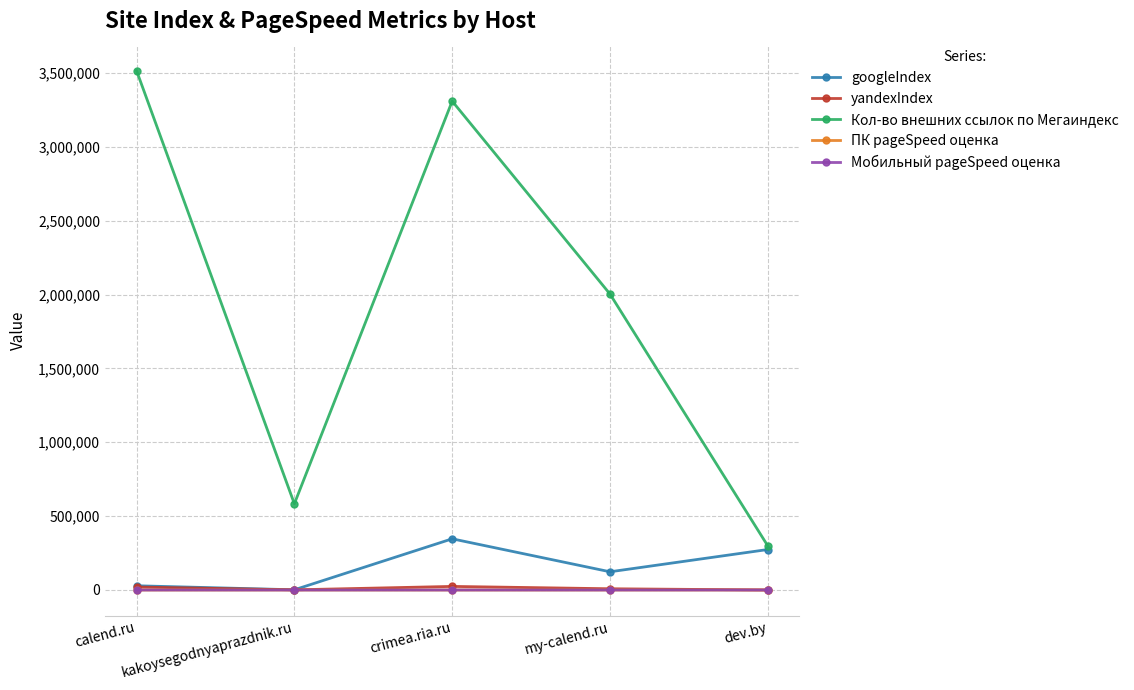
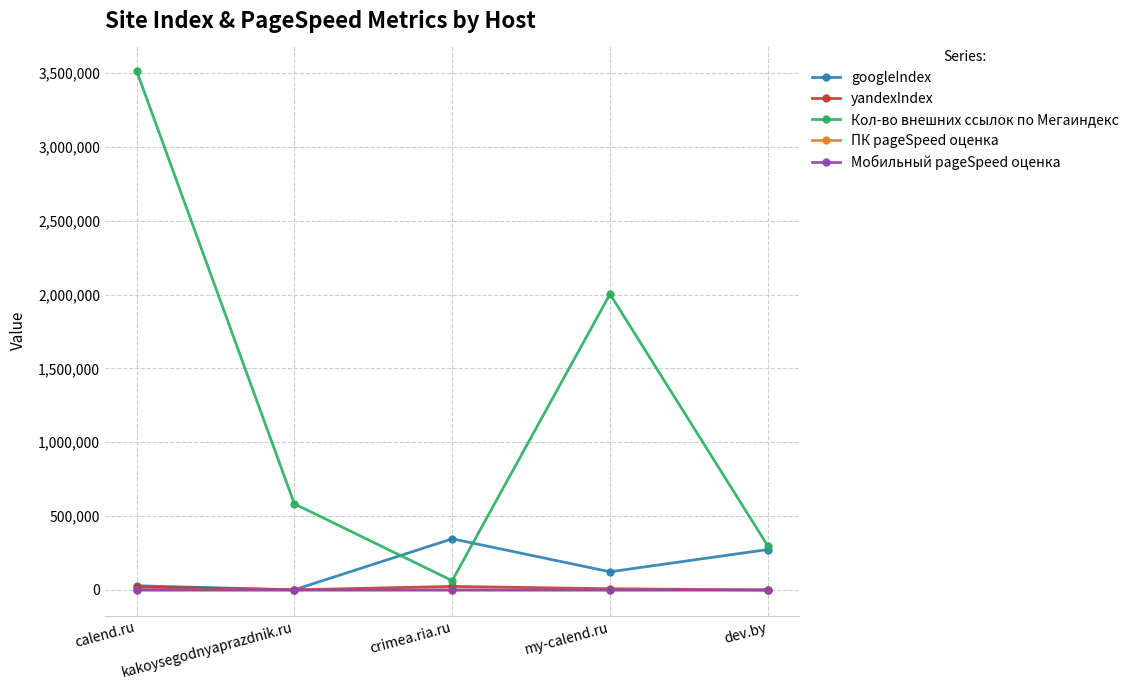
Кол-во внешних ссылок по Мегаиндекс, crimea.ria.ru: 3,310,000 -> 60,000
